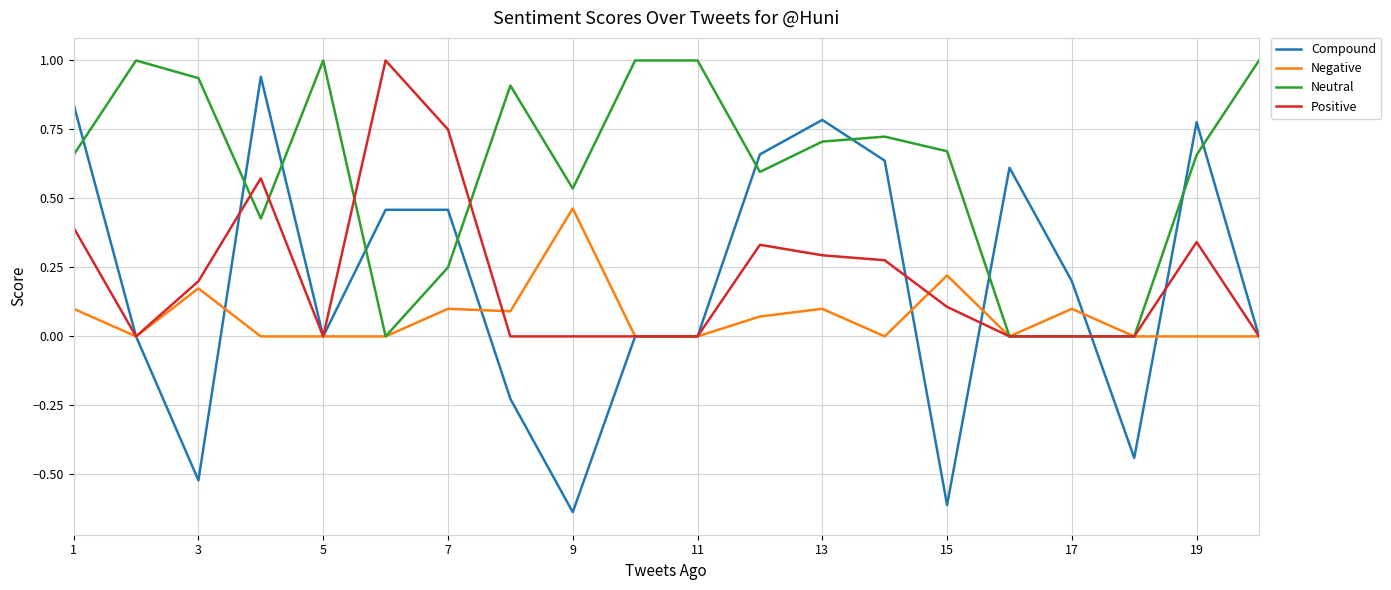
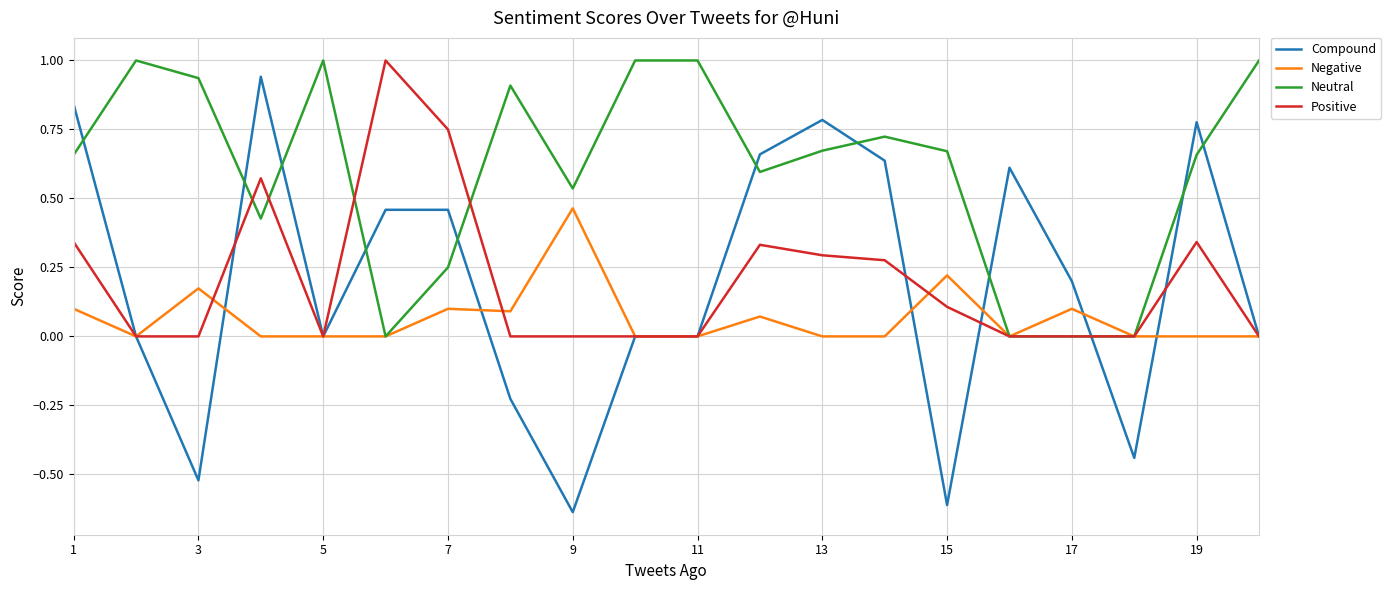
Positive, 1: 0.39 -> 0.34
Positive, 3: 0.2 -> 0.0
Negative, 13: 0.1 -> 0.0
Neutral, 13: 0.71 -> 0.67
